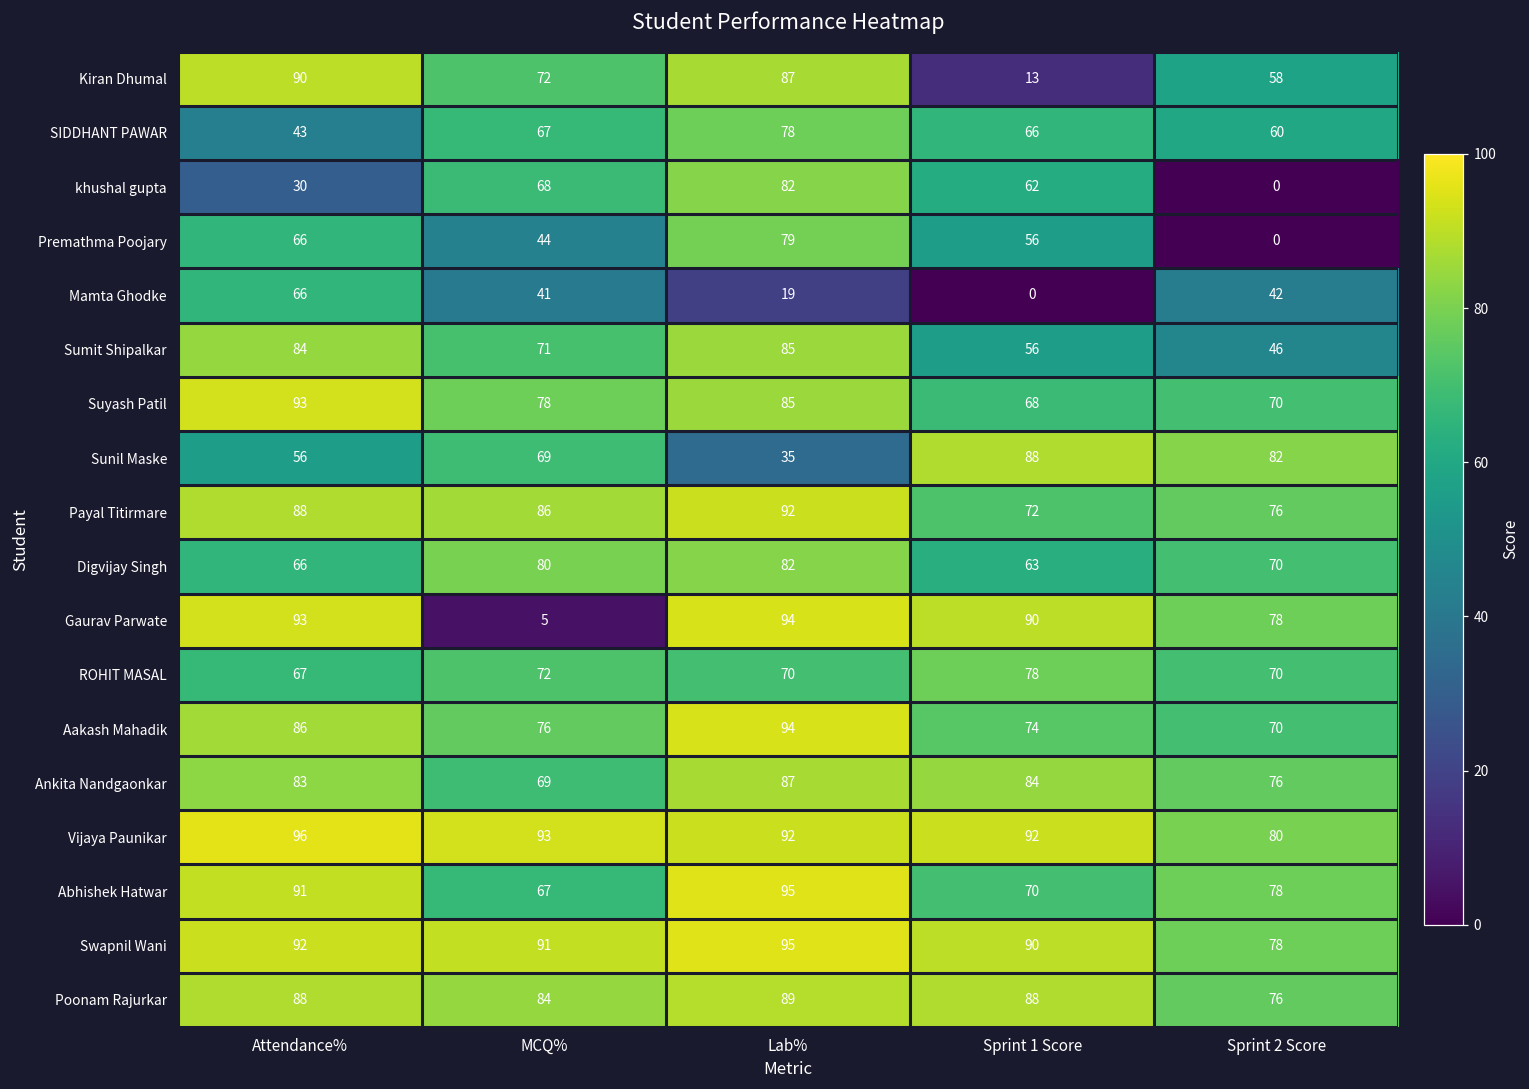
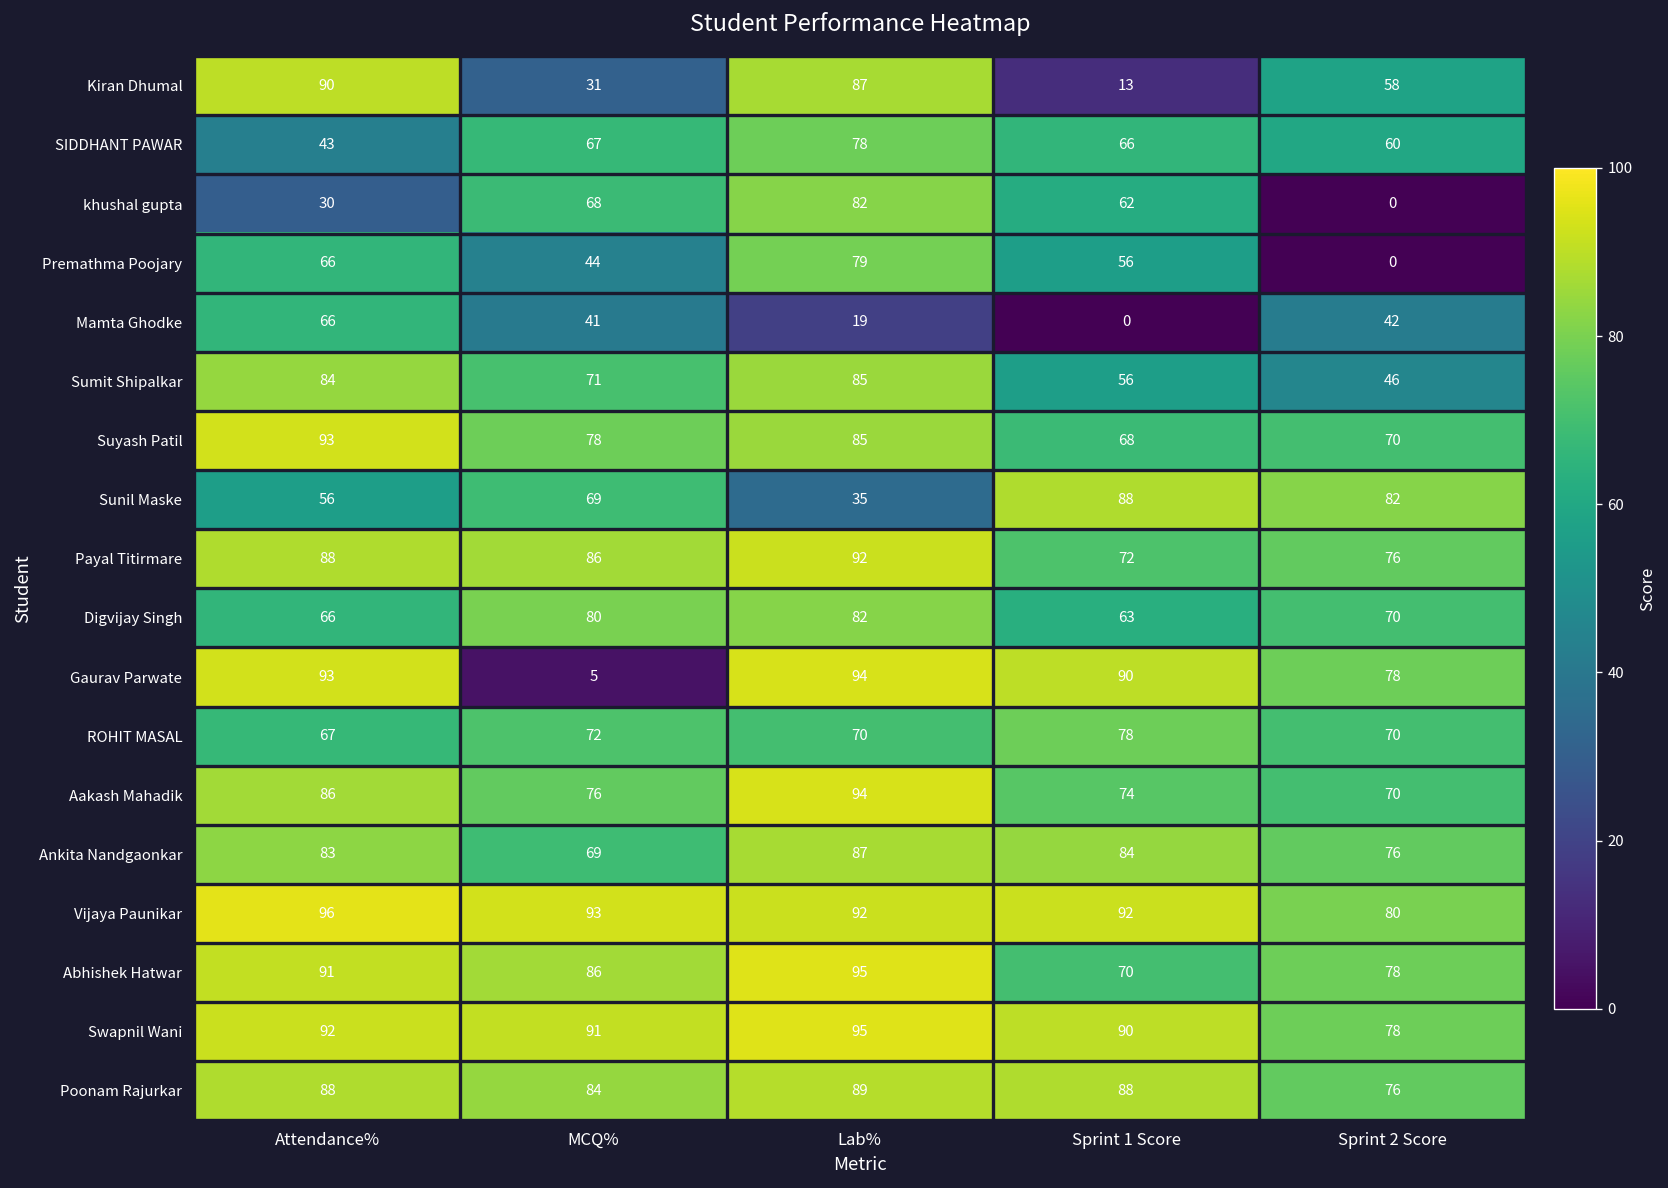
Kiran Dhumal, MCQ%: 72 -> 31
Abhishek Hatwar, MCQ%: 67 -> 86
